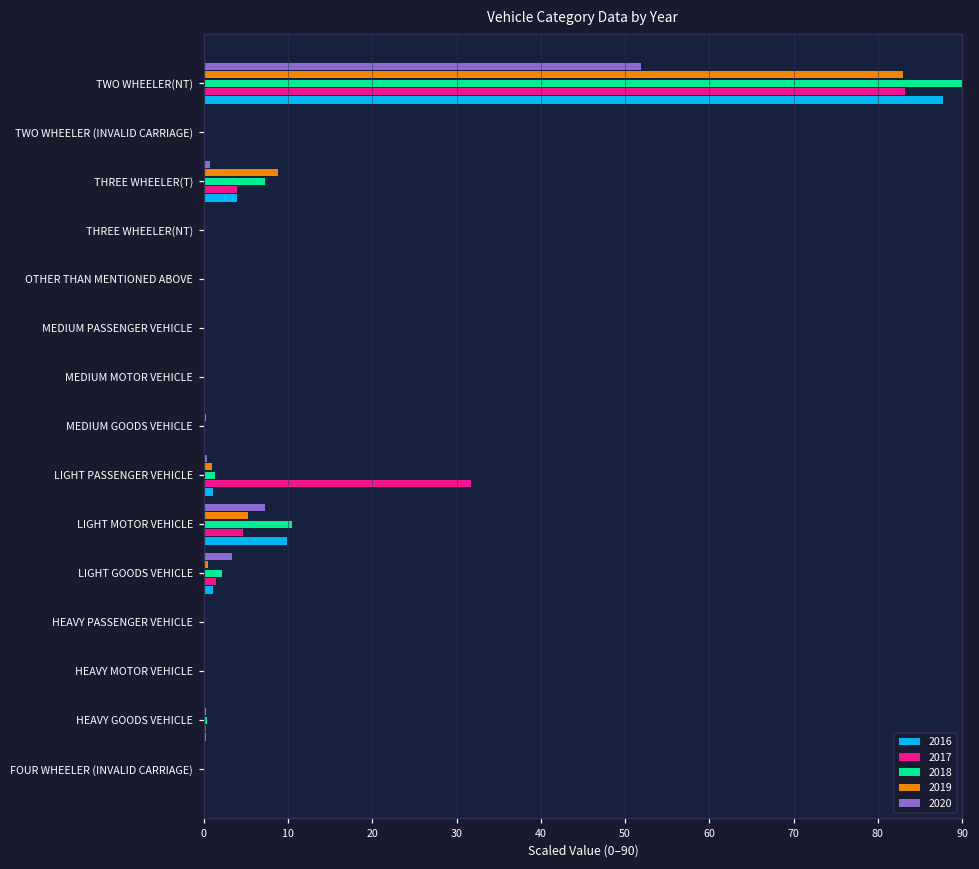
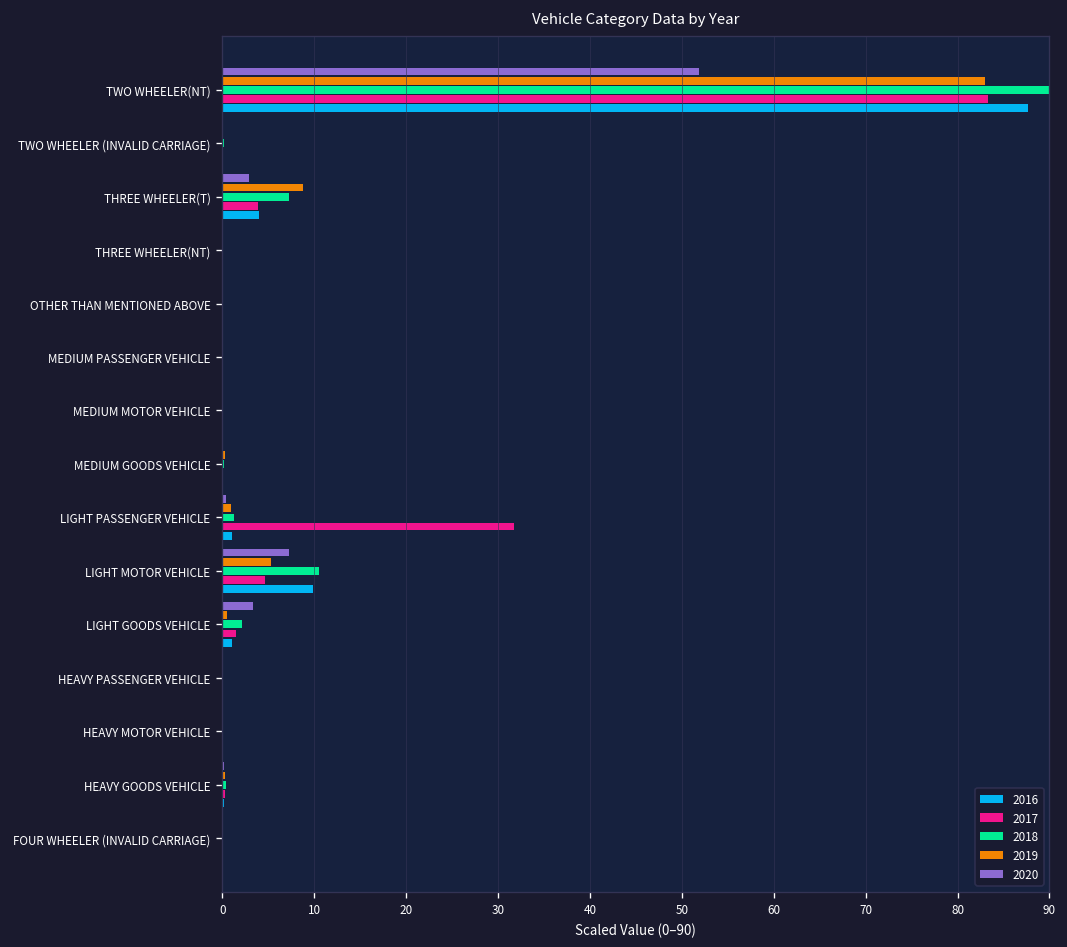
2020, THREE WHEELER(T): 1 -> 3
